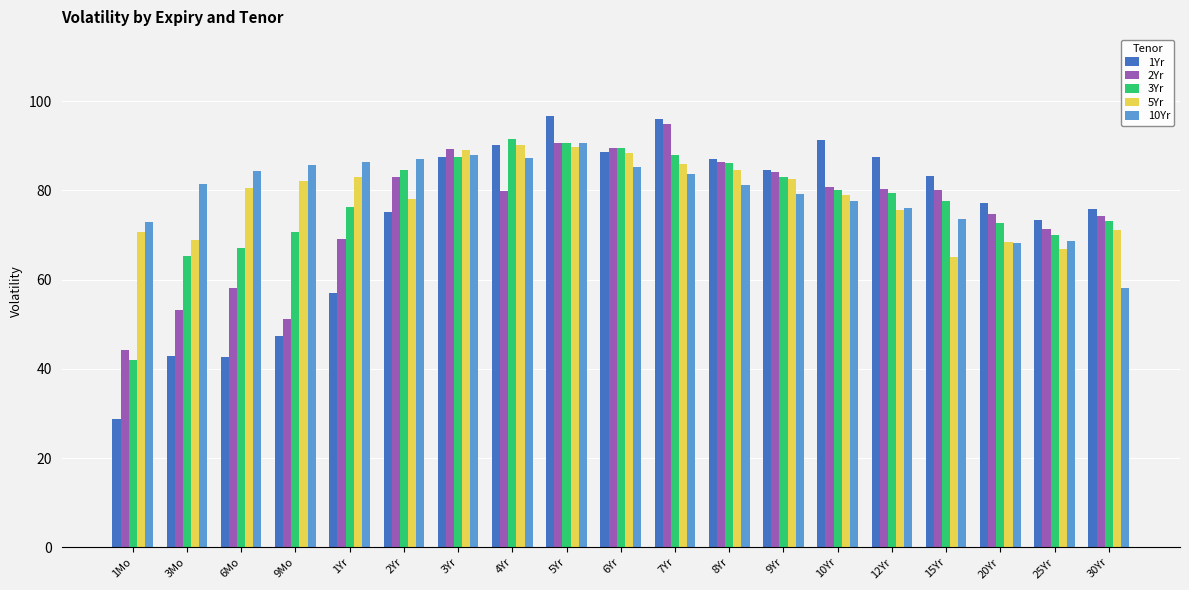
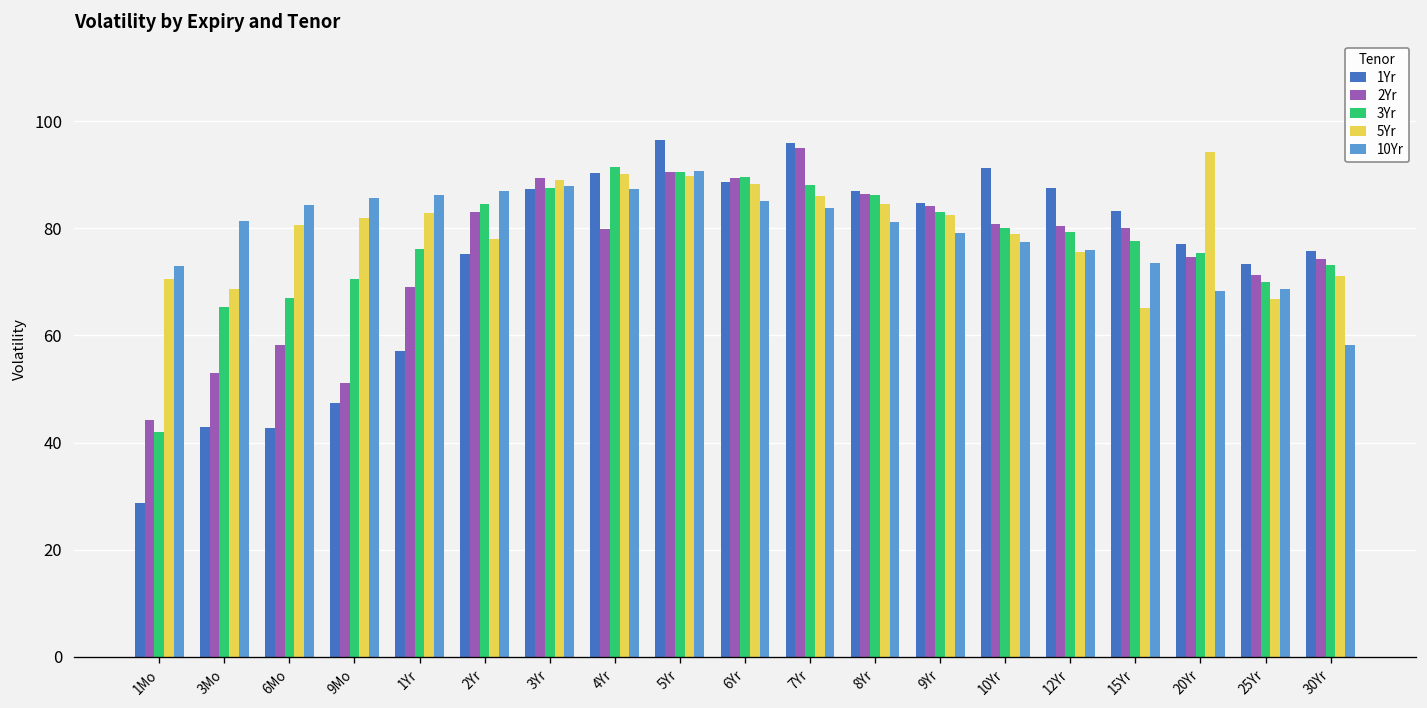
3Yr, 20Yr: 73 -> 75
5Yr, 20Yr: 69 -> 94
